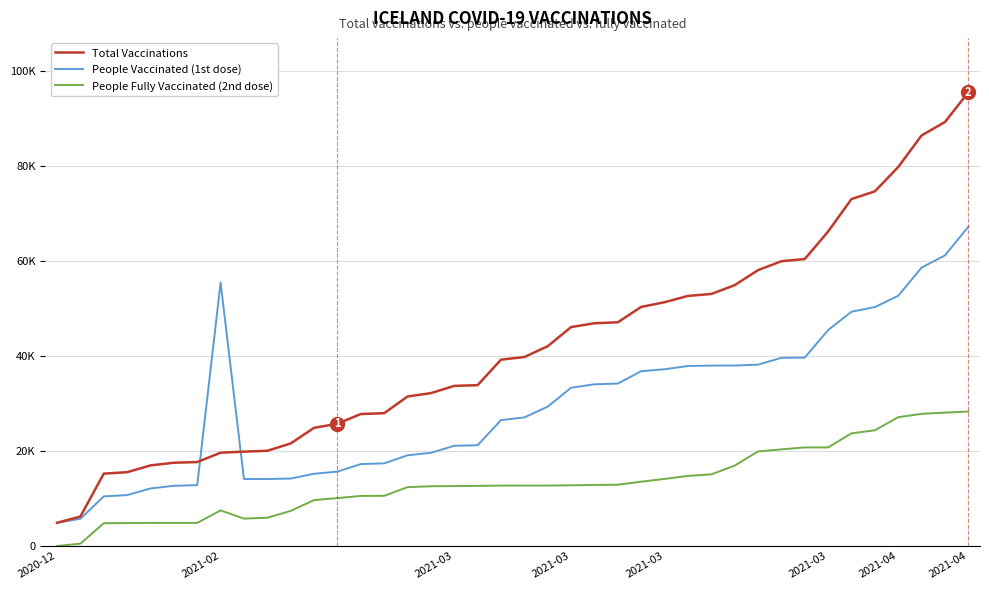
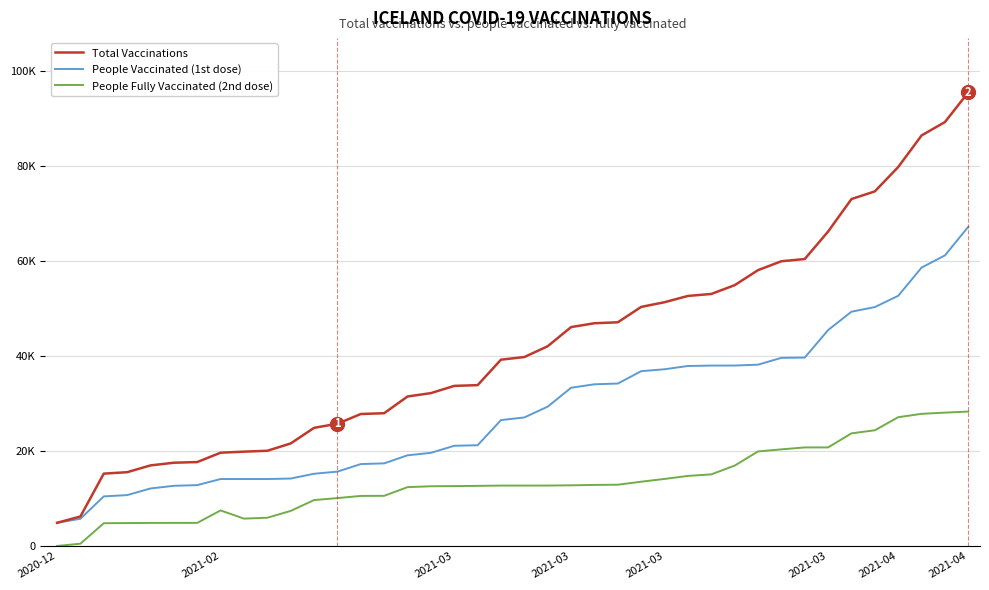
People Vaccinated (1st dose), 2021-02: 55000 -> 14000
